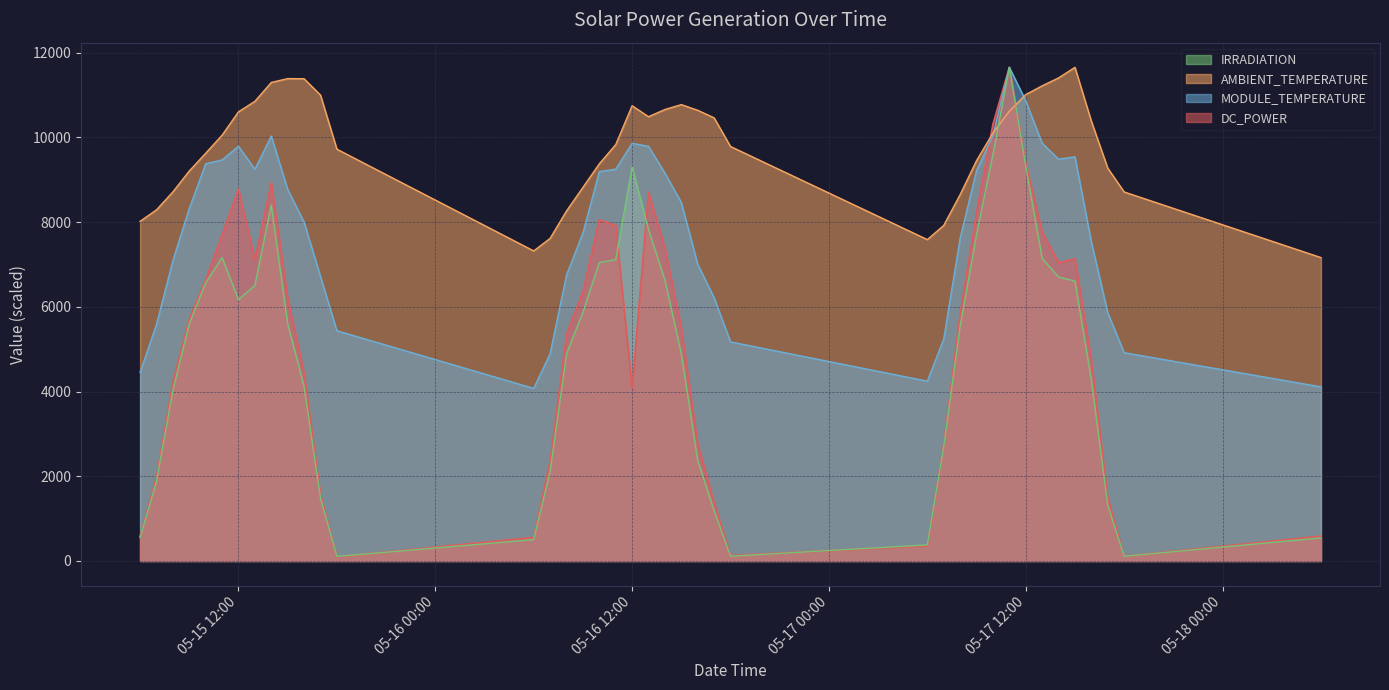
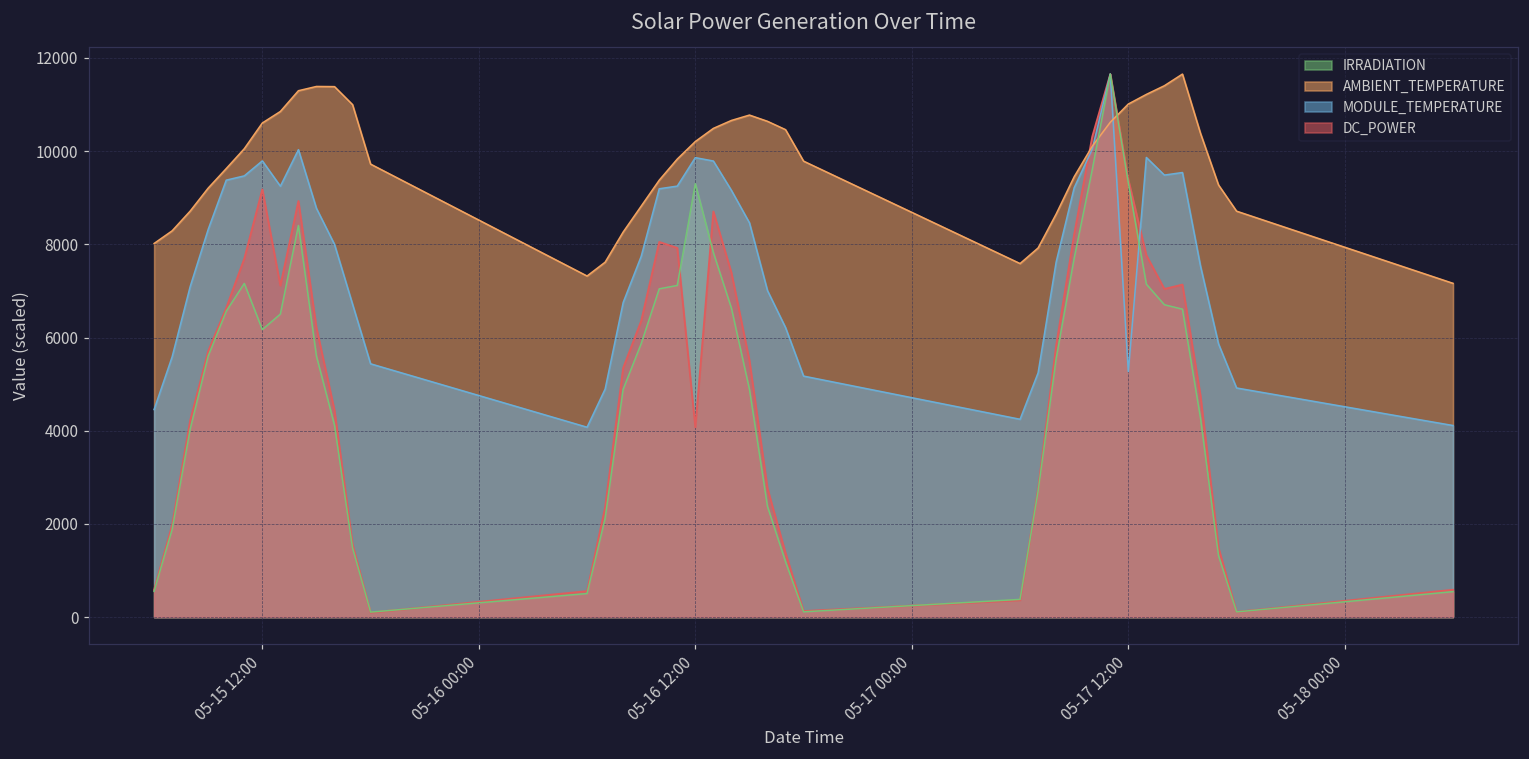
DC_POWER, 05-15 12:00: 8800 -> 9200
AMBIENT_TEMPERATURE, 05-16 12:00: 10700 -> 10200
MODULE_TEMPERATURE, 05-17 12:00: 10900 -> 5300
